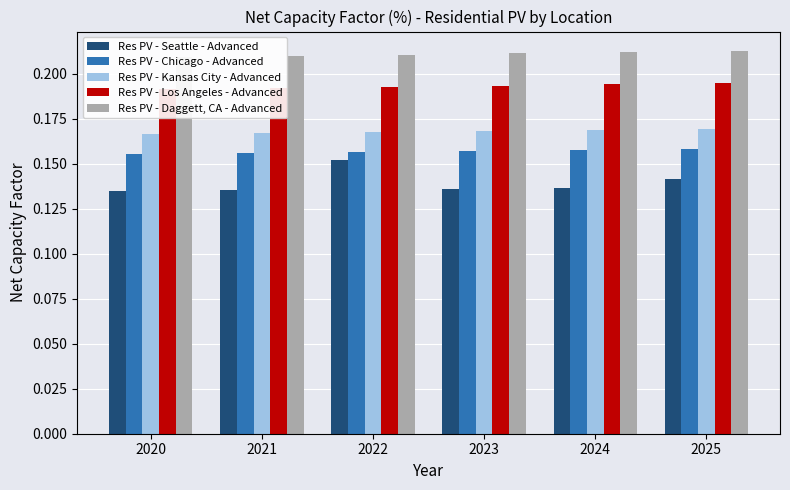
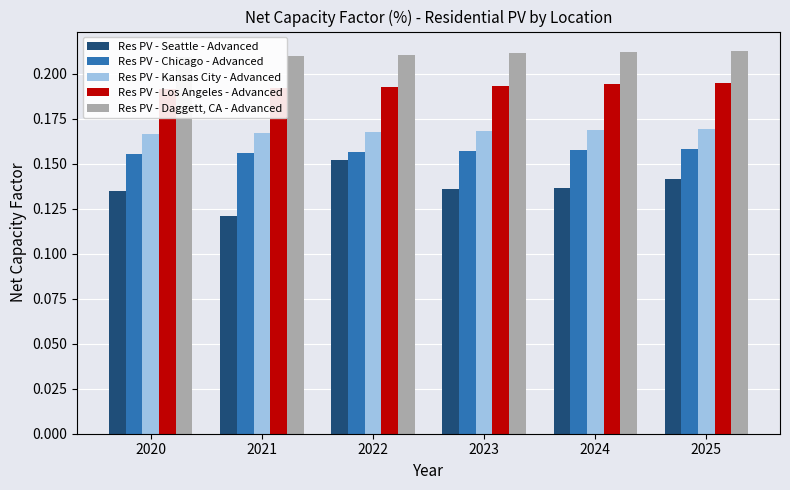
Res PV - Seattle - Advanced, 2021: 0.135 -> 0.121
